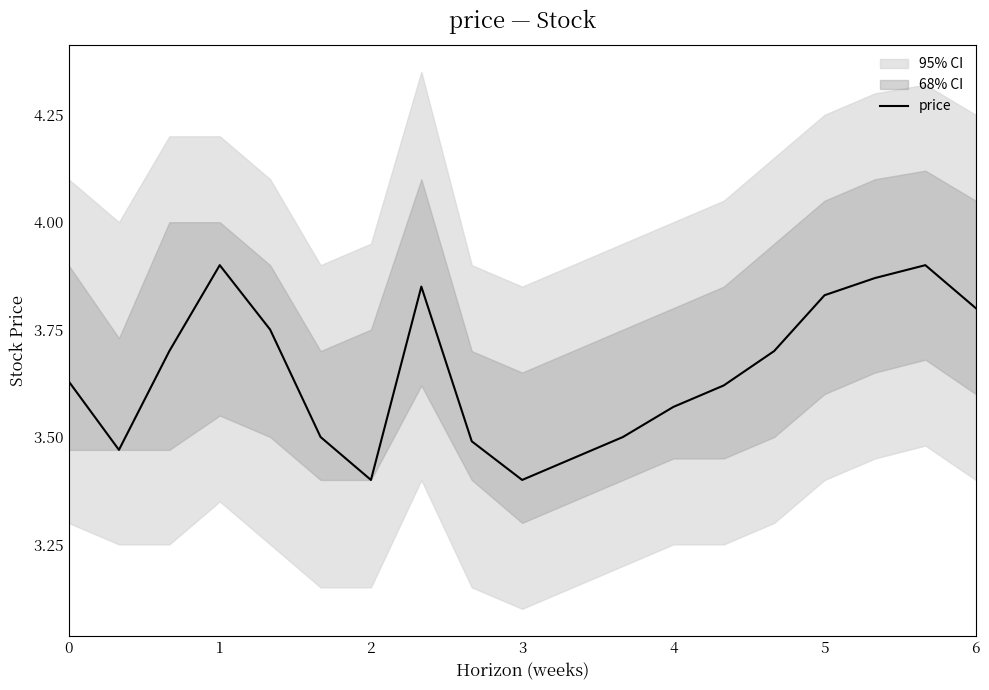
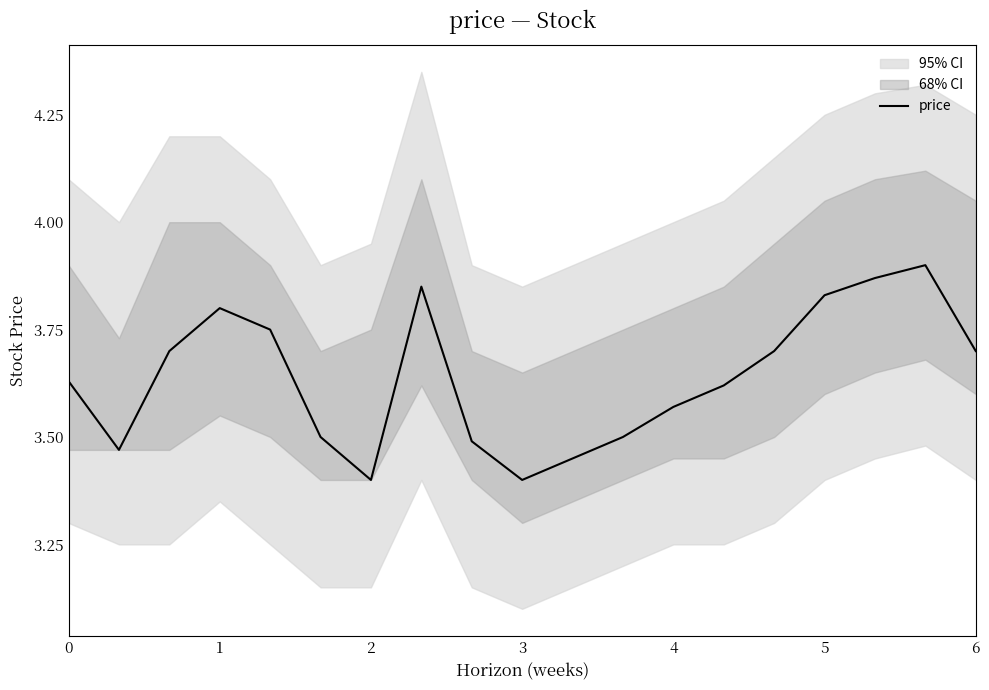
price, 1: 3.9 -> 3.8
price, 6: 3.8 -> 3.7
